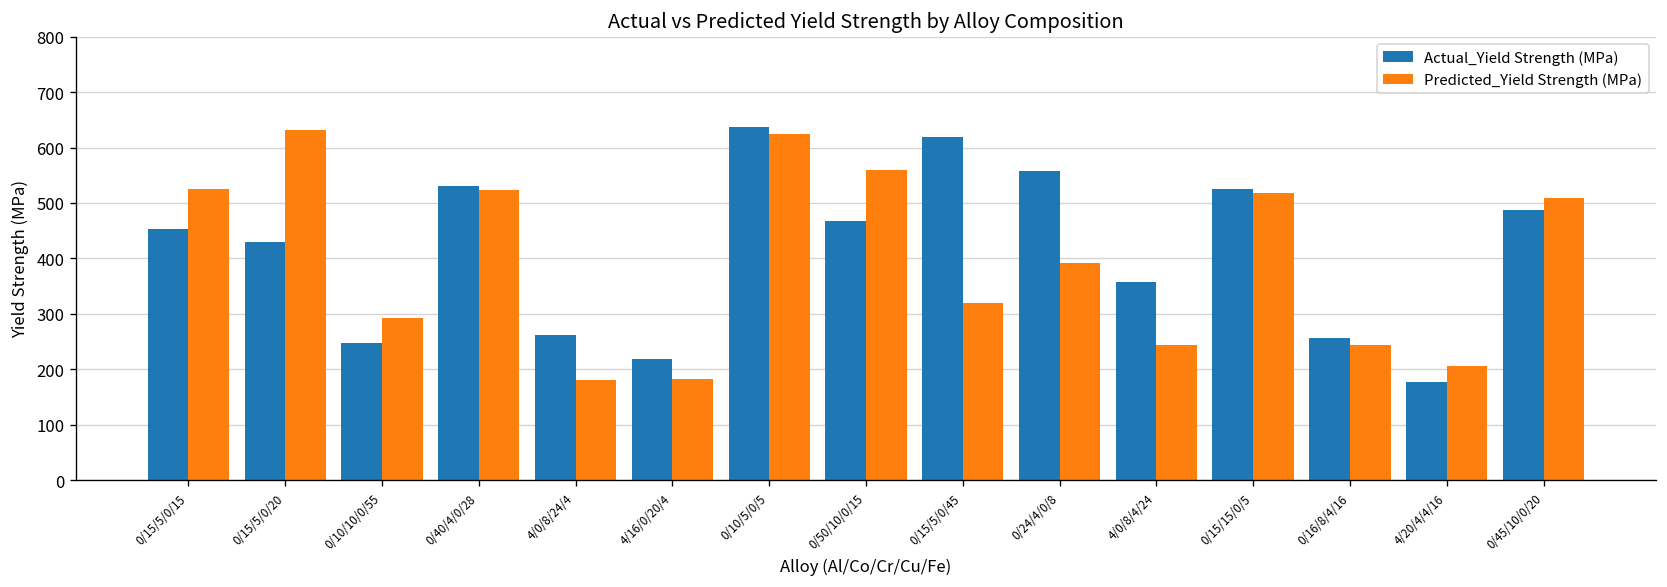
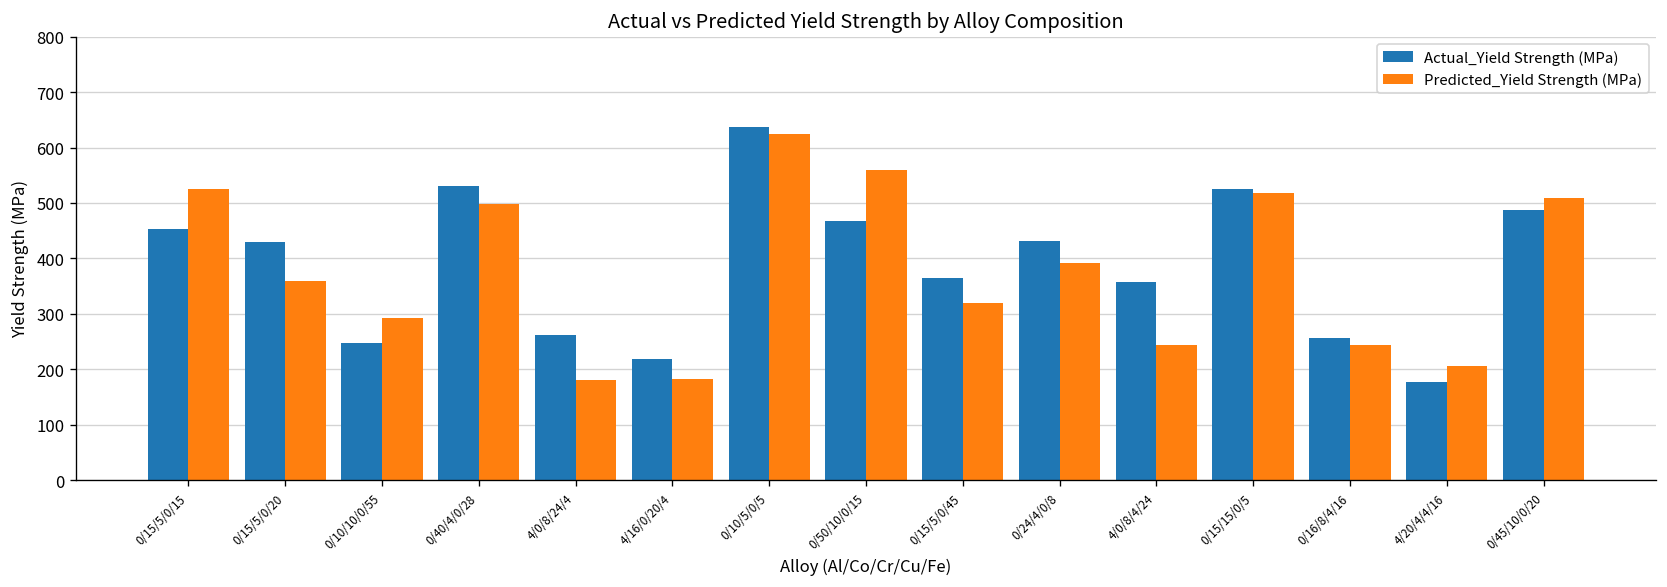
Predicted_Yield Strength (MPa), 0/15/5/0/20: 630 -> 360
Predicted_Yield Strength (MPa), 0/40/4/0/28: 520 -> 500
Actual_Yield Strength (MPa), 0/15/5/0/45: 620 -> 360
Actual_Yield Strength (MPa), 0/24/4/0/8: 560 -> 430
